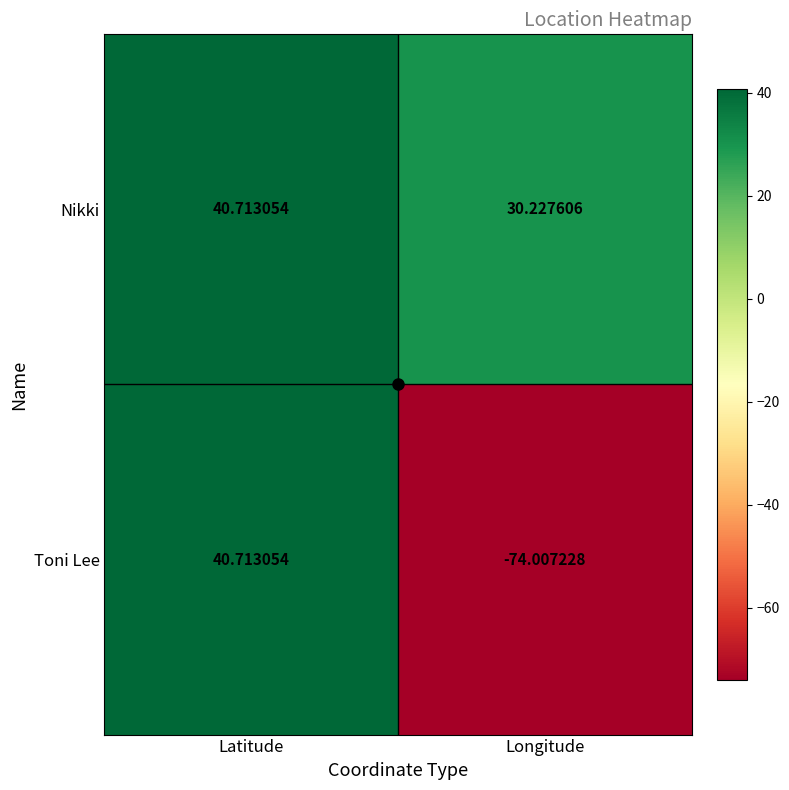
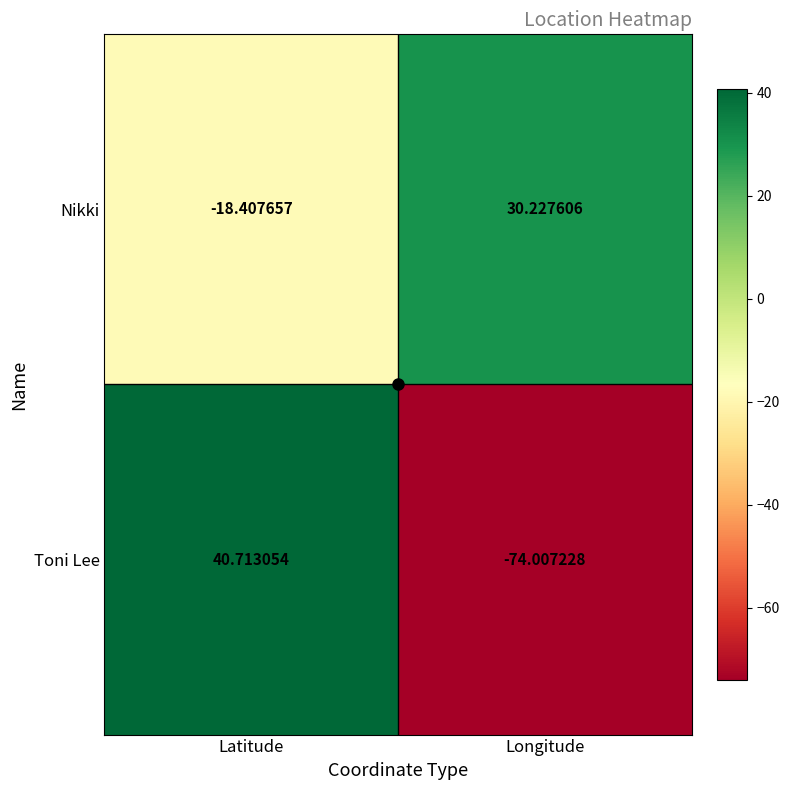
Nikki, Latitude: 40.713054 -> -18.407657
